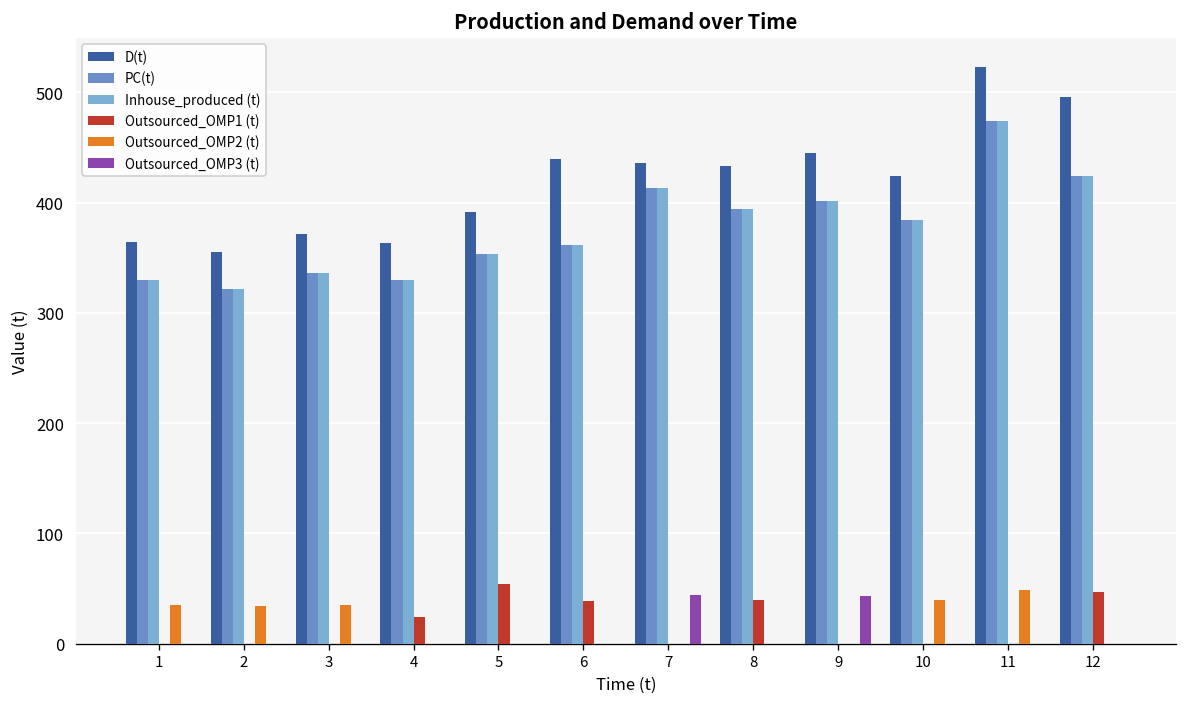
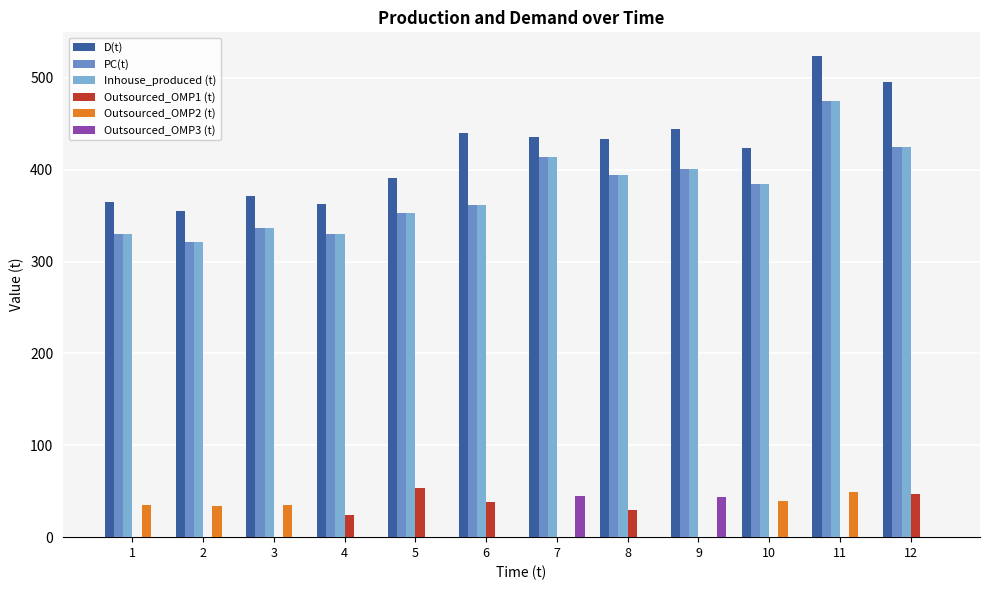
Outsourced_OMP1 (t), 8: 40 -> 30
